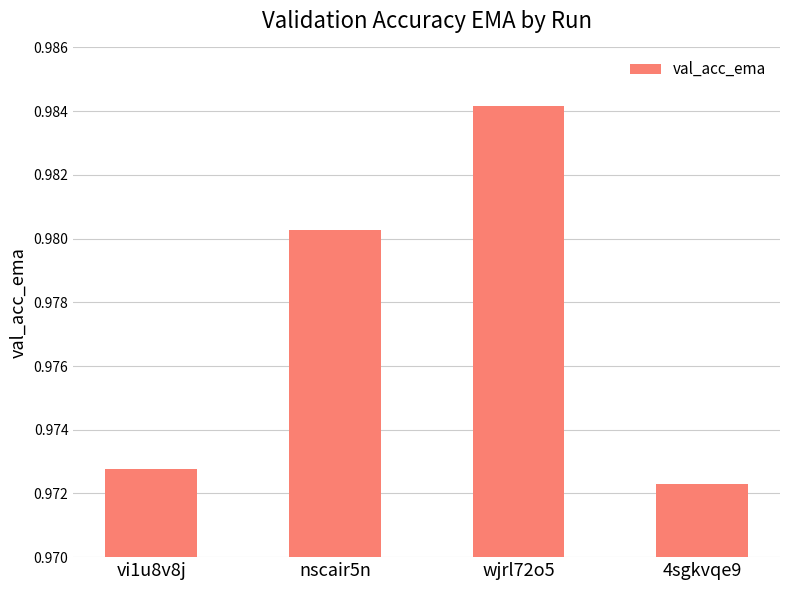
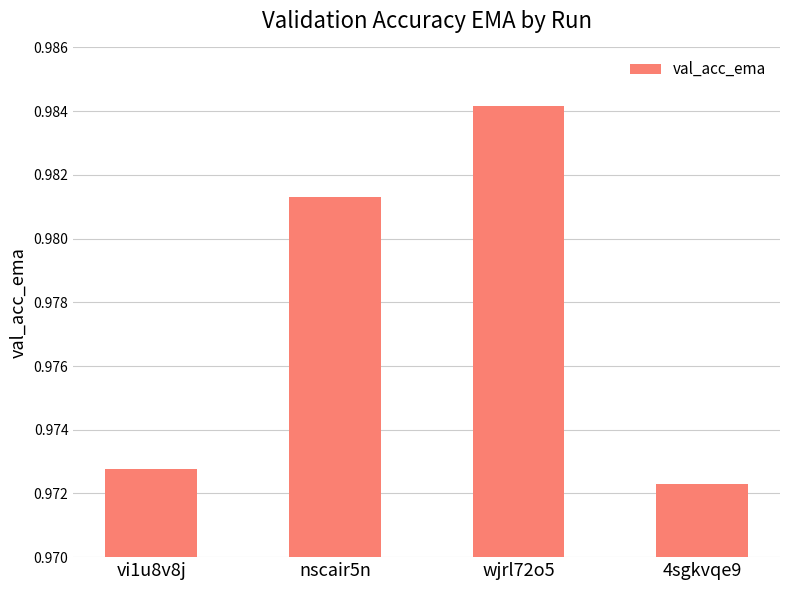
nscair5n: 0.9803 -> 0.9813
